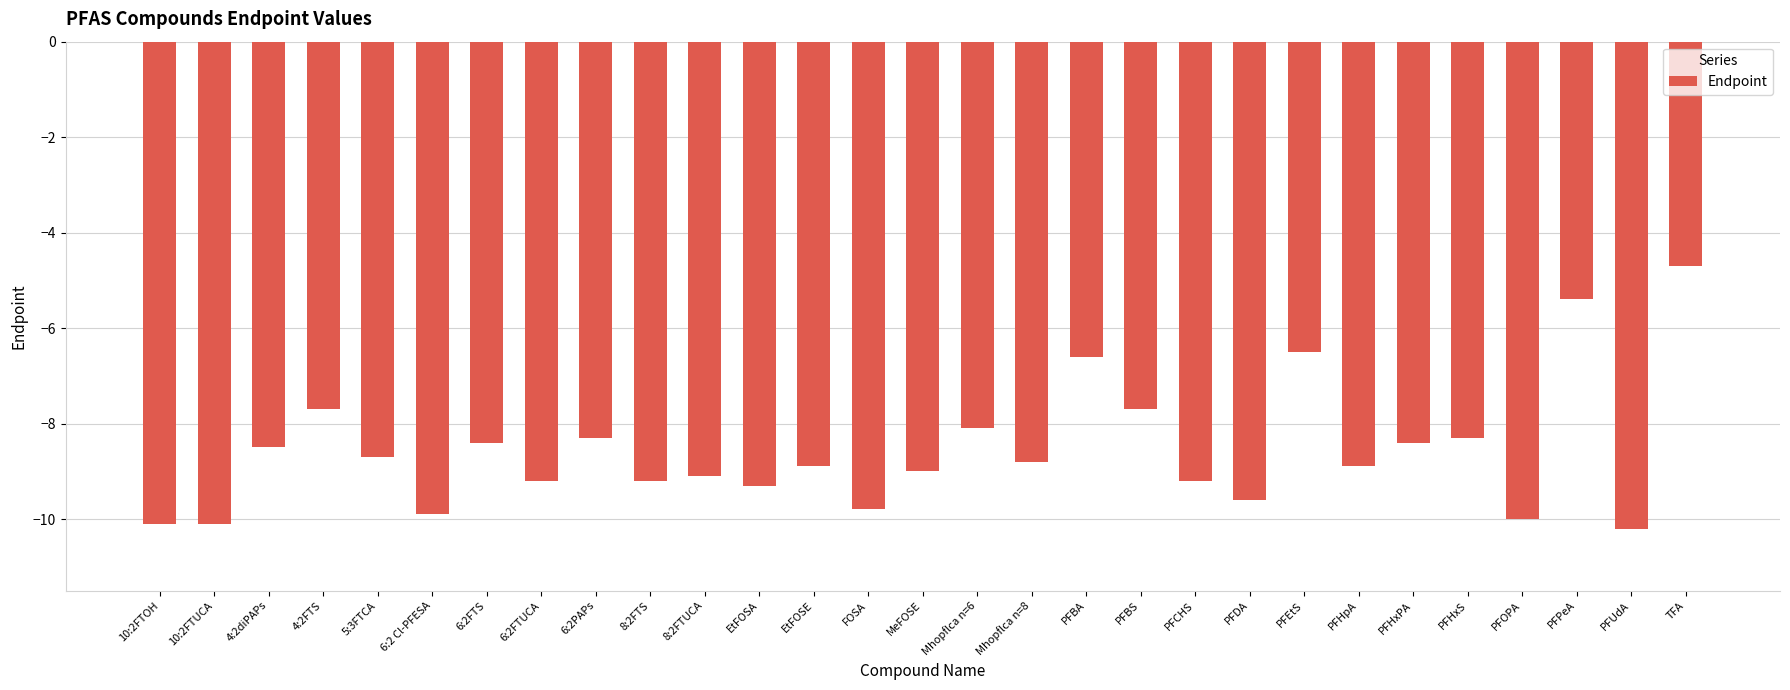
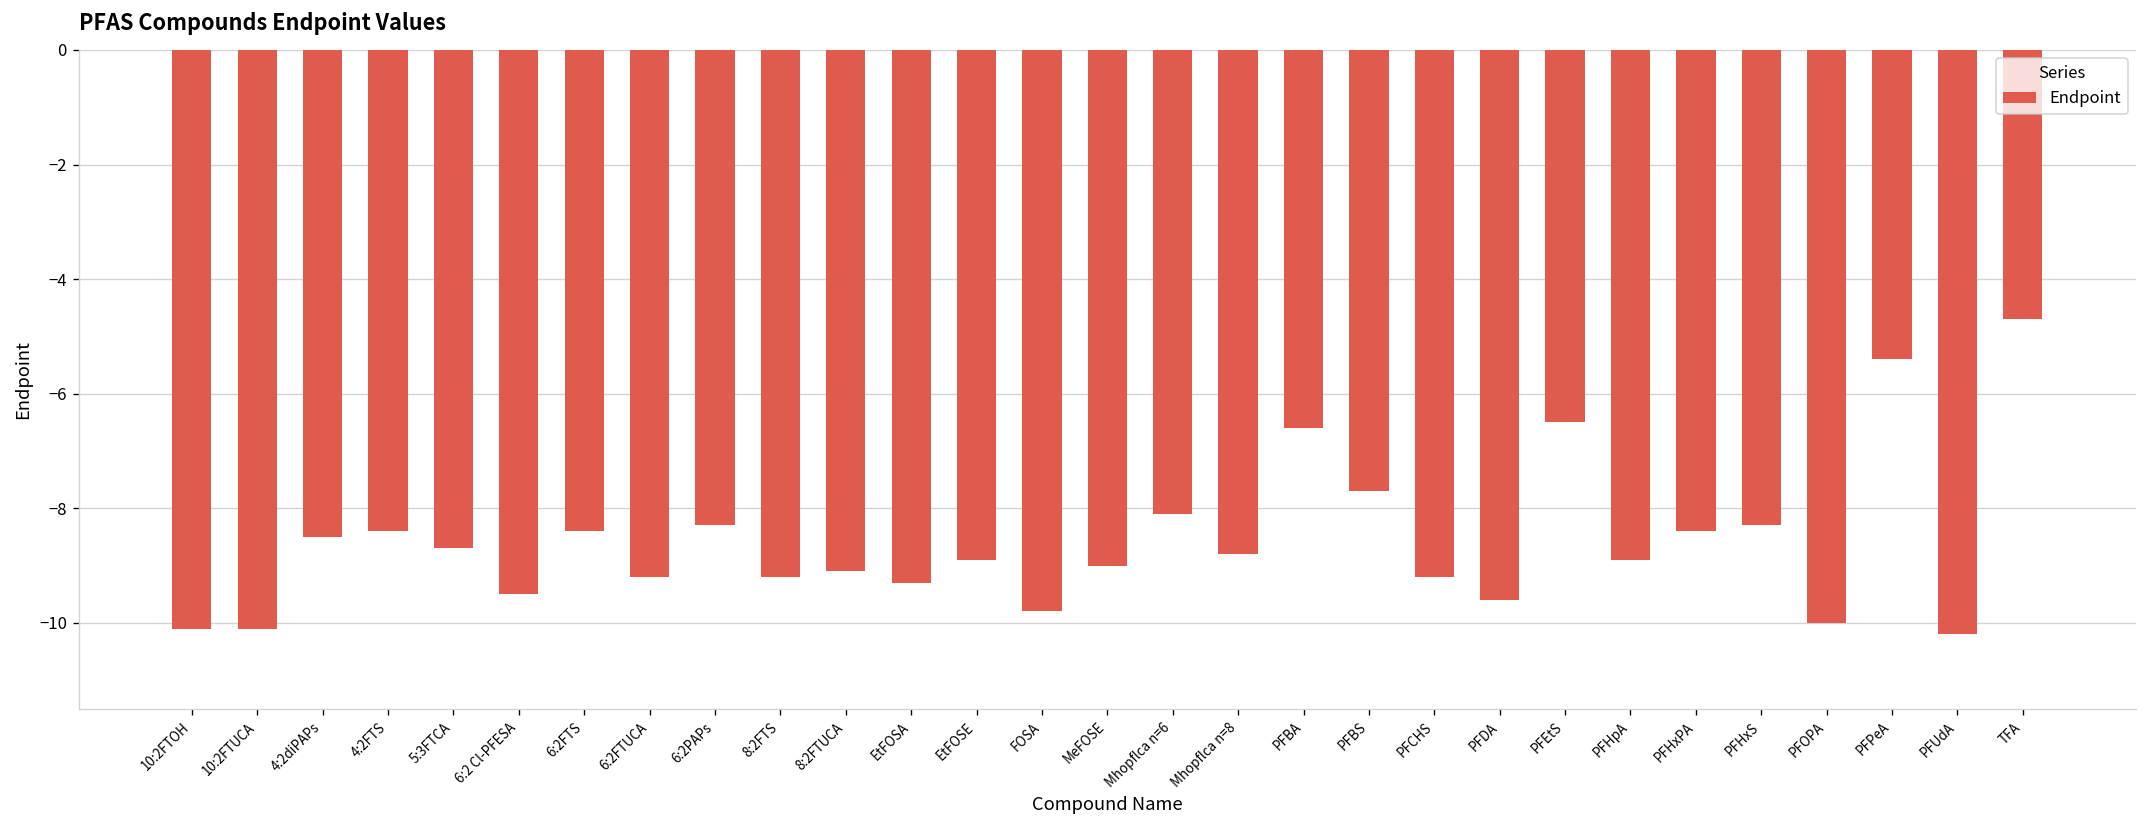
4:2FTS: -7.7 -> -8.4
6:2 Cl-PFESA: -9.9 -> -9.5
